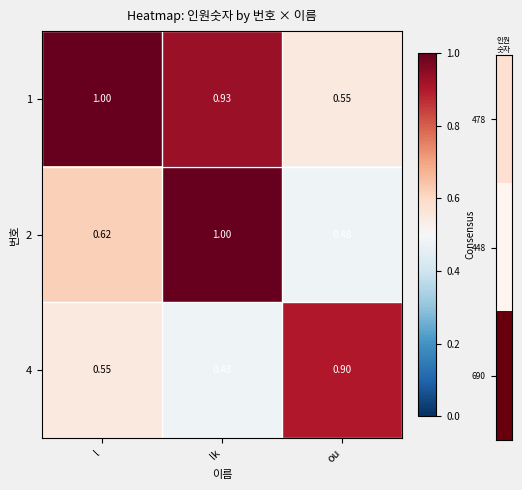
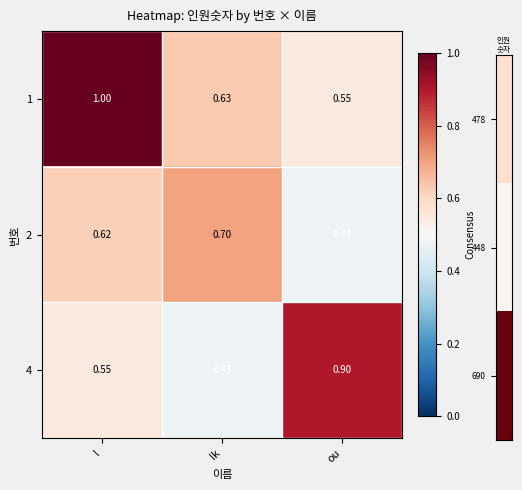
Heatmap: 인원숫자 by 번호 × 이름, 1, lk: 0.93 -> 0.63
Heatmap: 인원숫자 by 번호 × 이름, 2, lk: 1.00 -> 0.70
